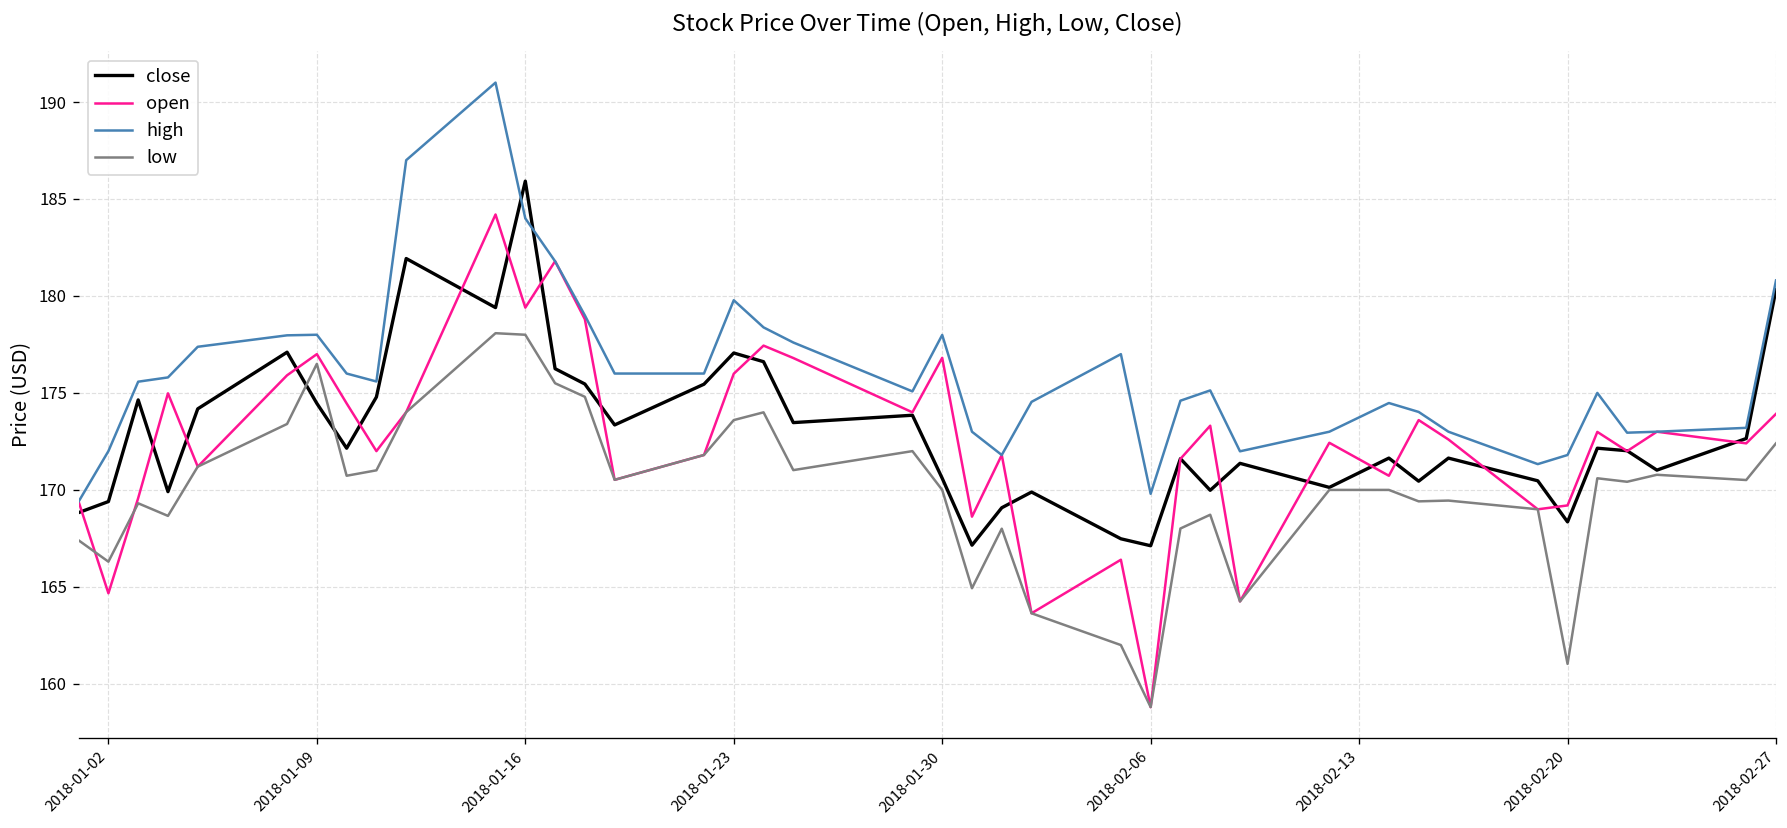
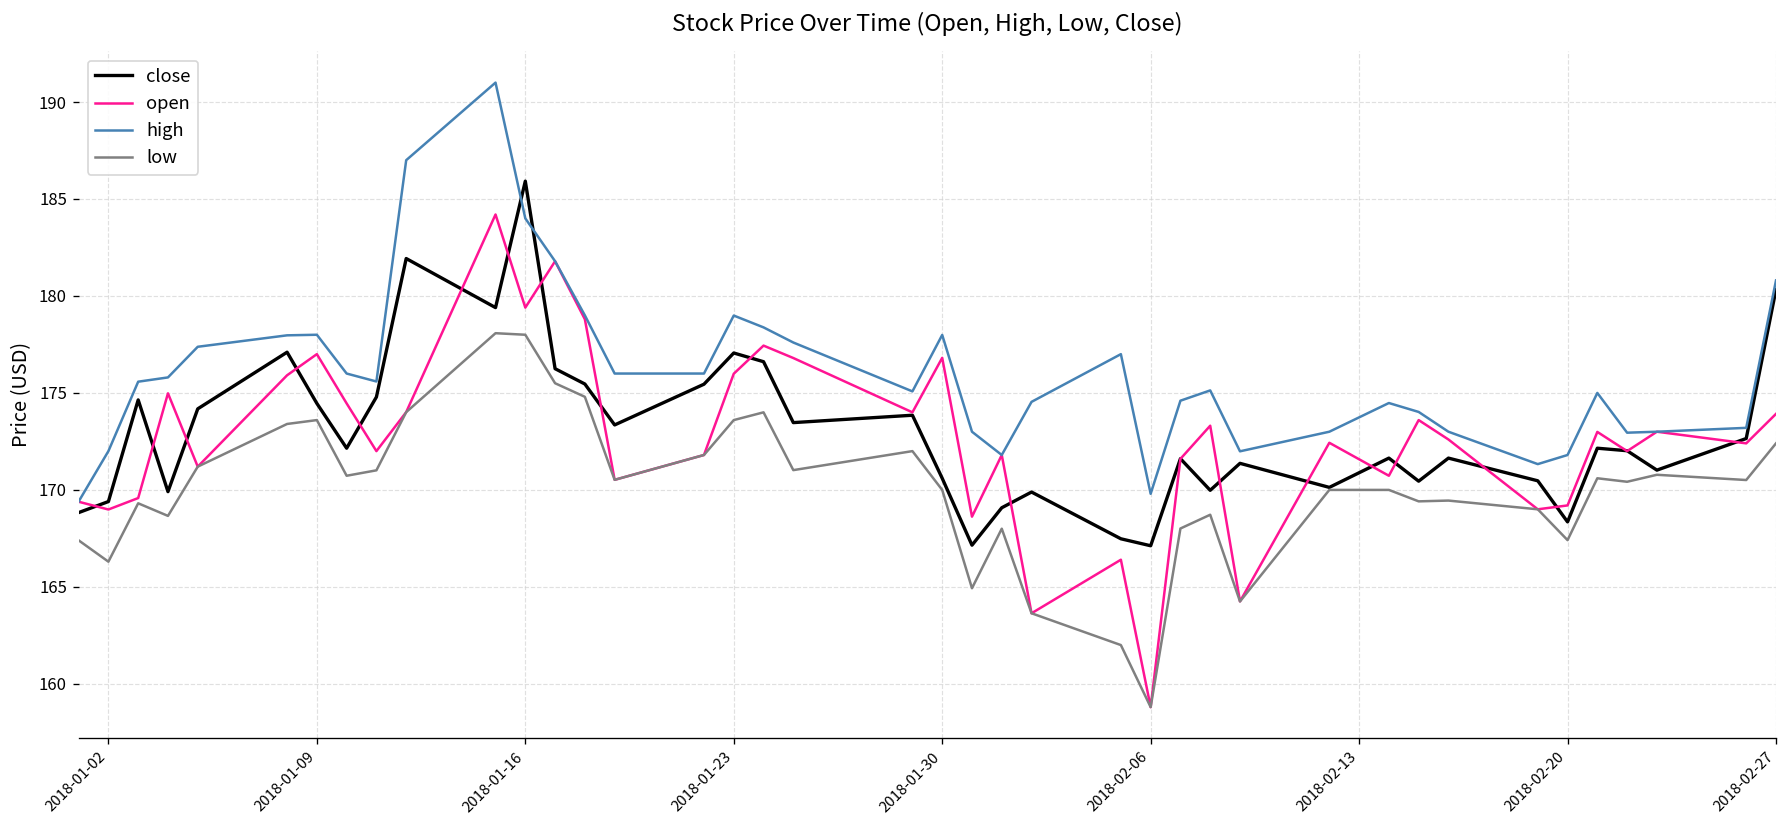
open, 2018-01-02: 164.7 -> 169.0
low, 2018-01-09: 176.5 -> 173.6
high, 2018-01-23: 179.8 -> 179.0
low, 2018-02-20: 161.0 -> 167.4
